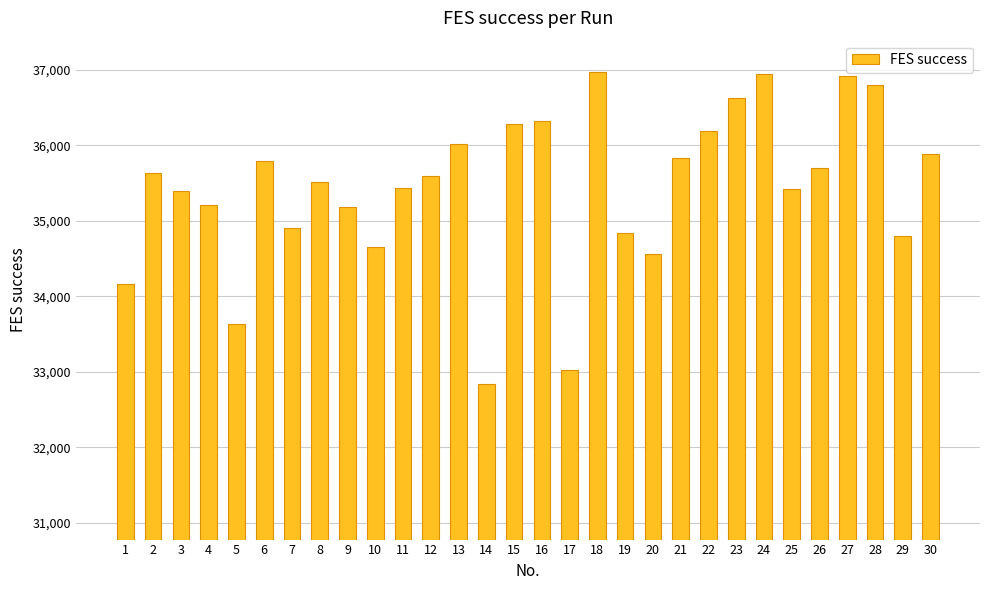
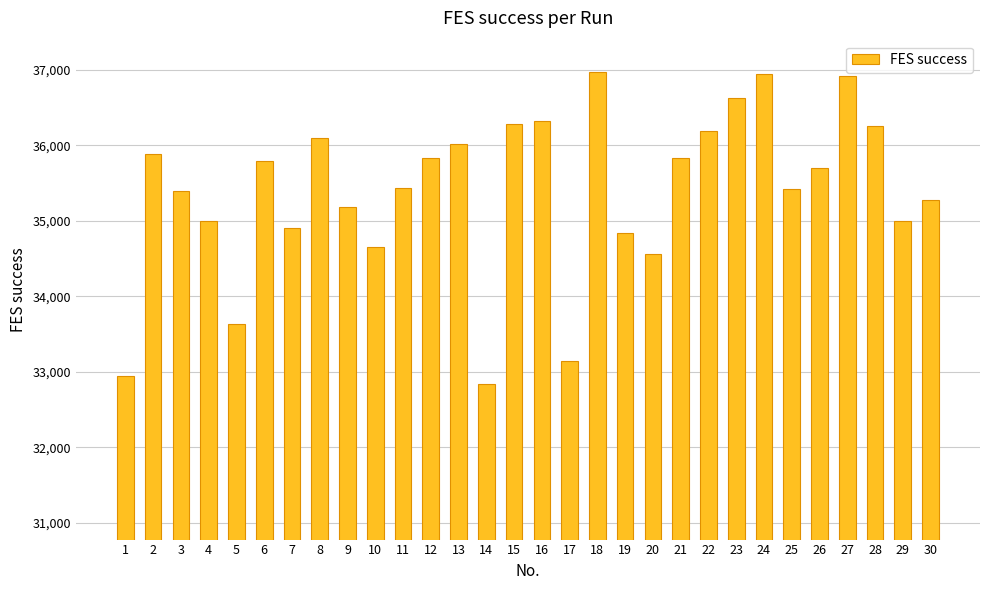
1: 34,200 -> 32,900
2: 35,600 -> 35,900
4: 35,200 -> 35,000
8: 35,500 -> 36,100
12: 35,600 -> 35,800
17: 33,000 -> 33,100
28: 36,800 -> 36,300
29: 34,800 -> 35,000
30: 35,900 -> 35,300
